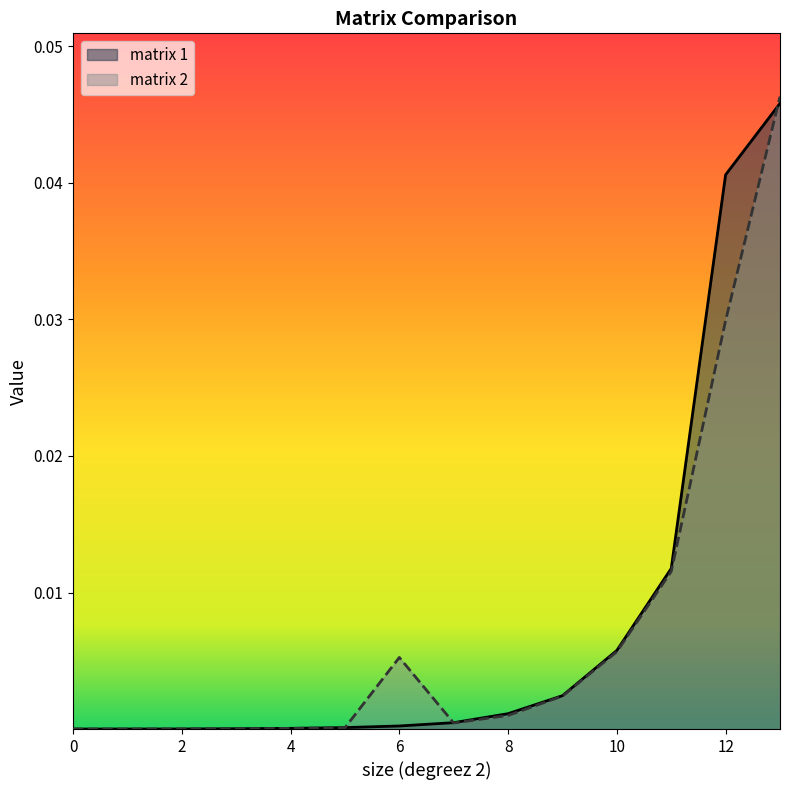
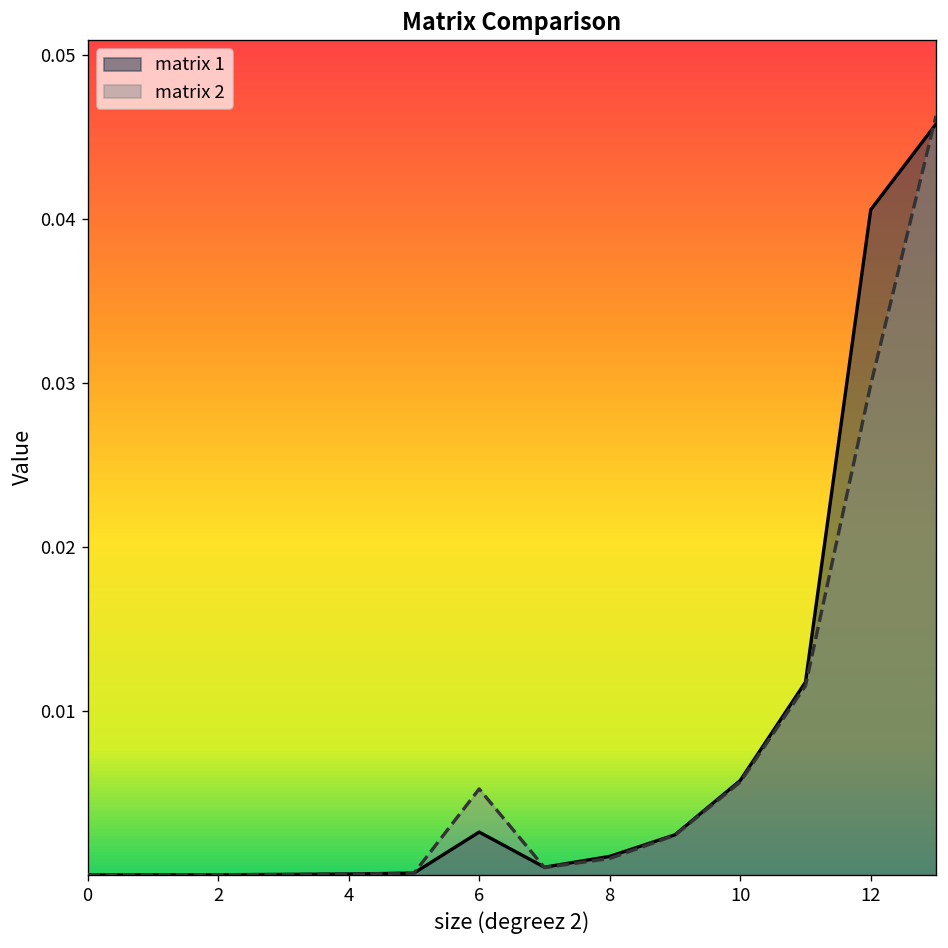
matrix 1, 6: 0.0002 -> 0.0026
